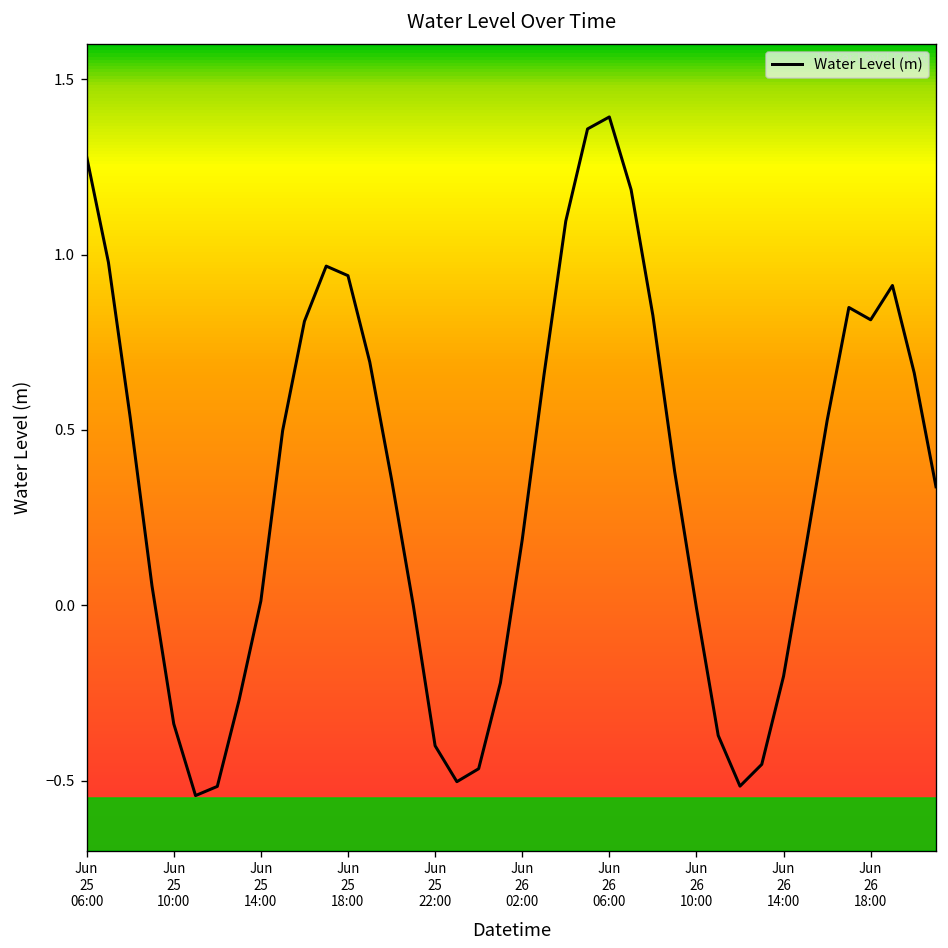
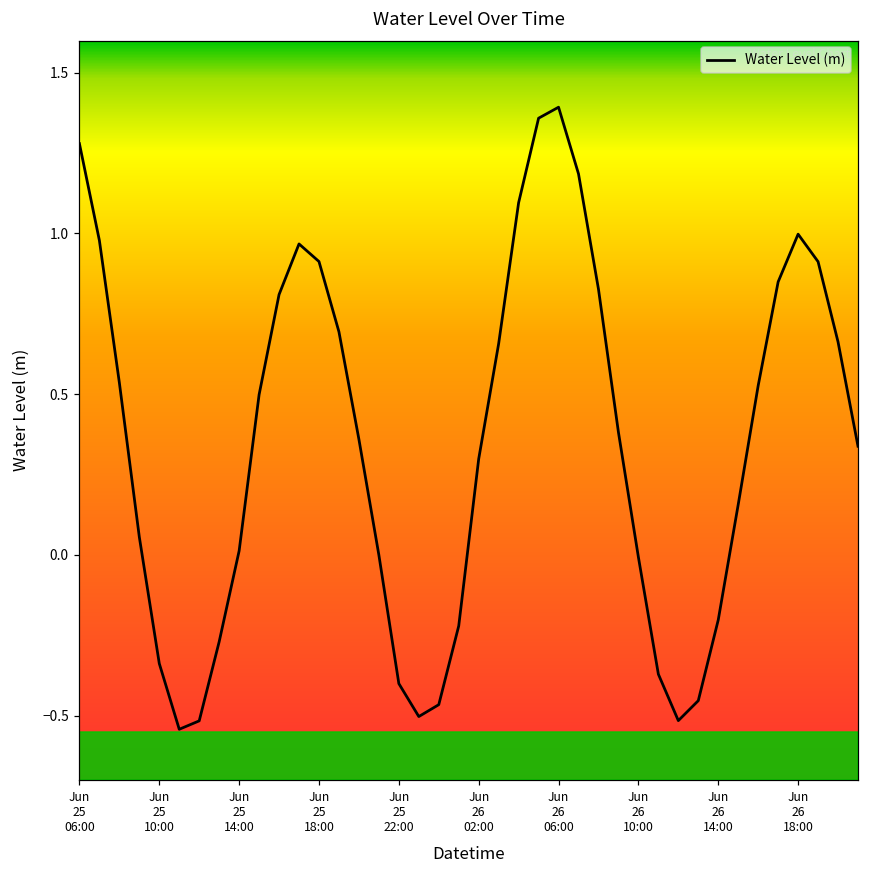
Jun 25 18:00: 0.94 -> 0.91
Jun 26 02:00: 0.19 -> 0.30
Jun 26 18:00: 0.81 -> 1.00
